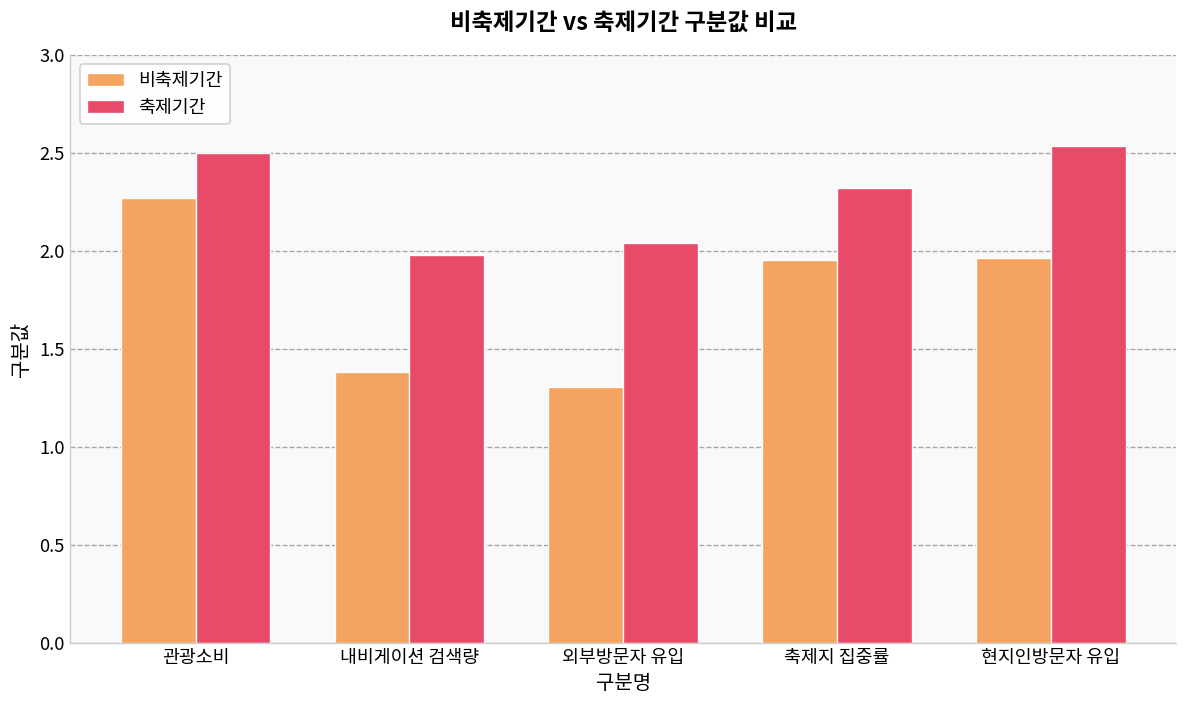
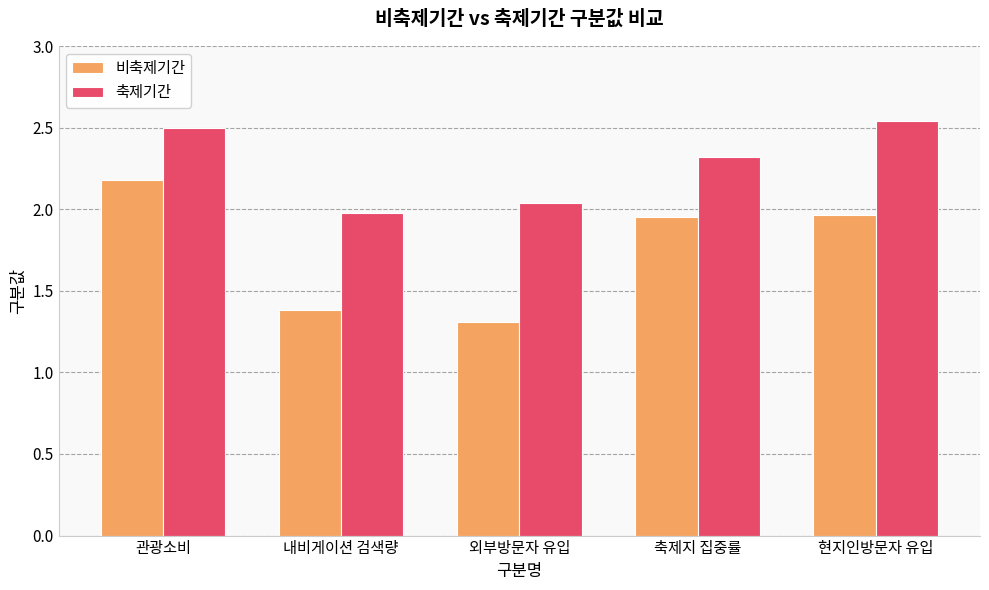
비축제기간, 관광소비: 2.27 -> 2.18
